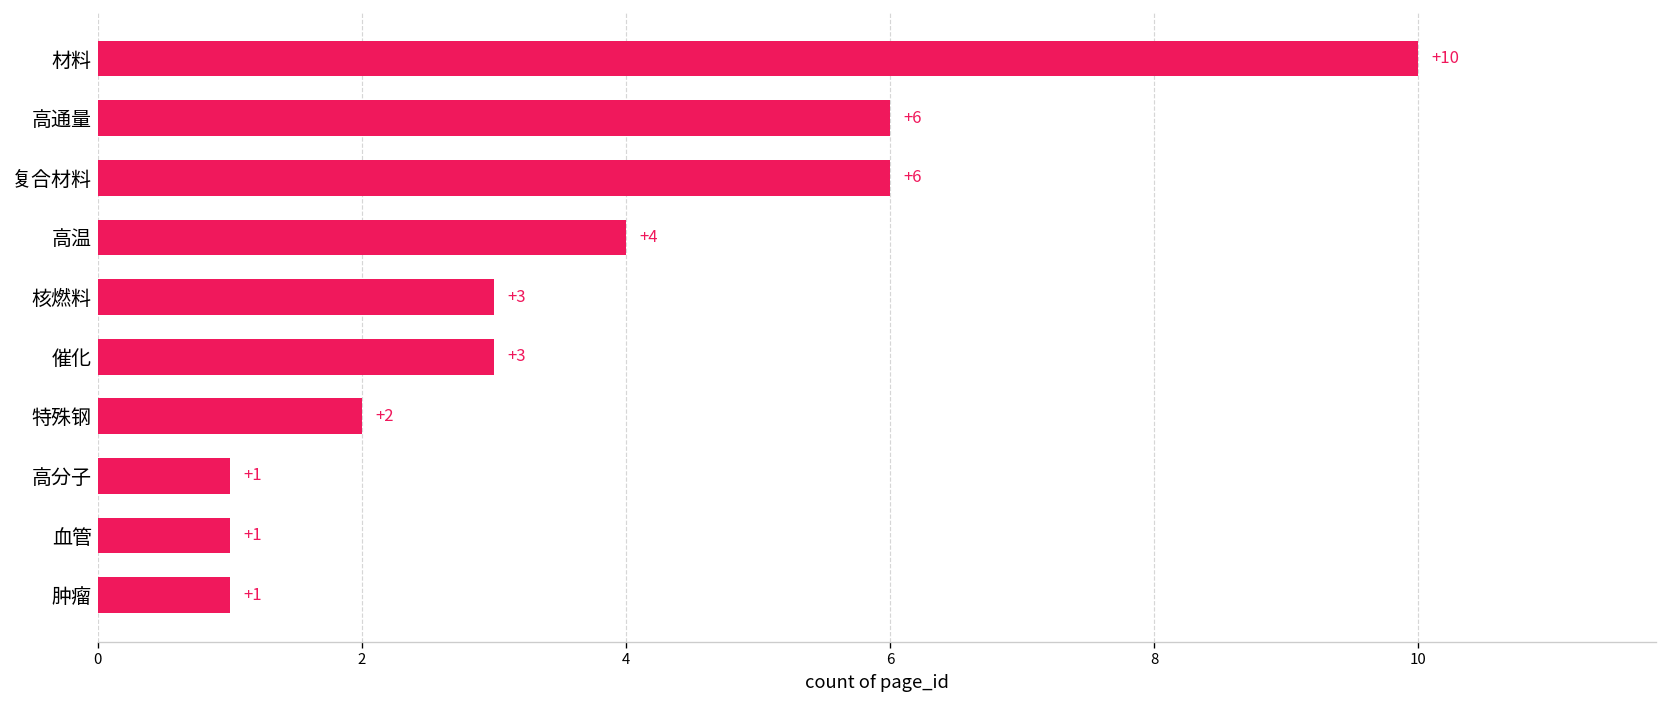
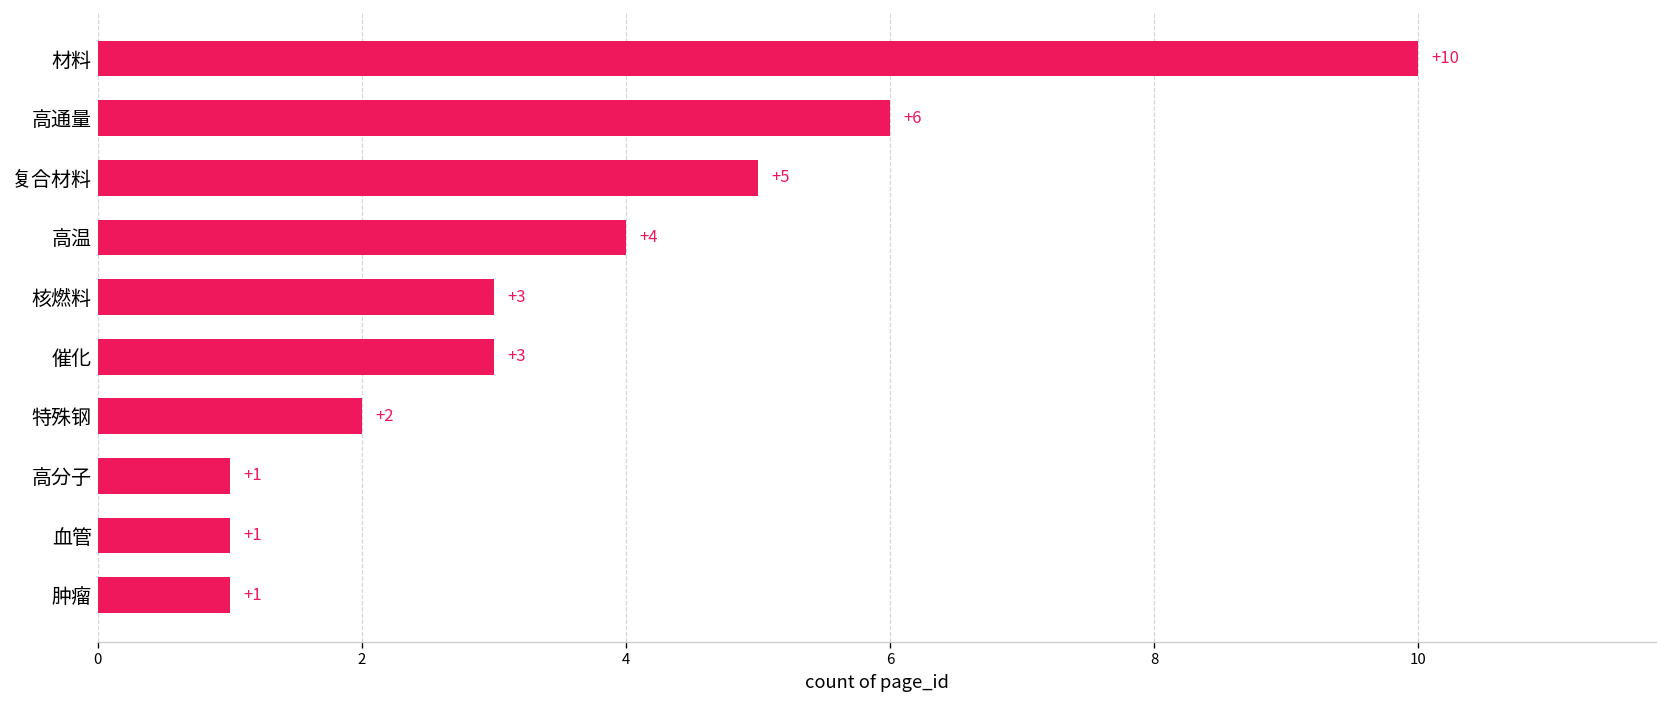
复合材料: +6 -> +5
